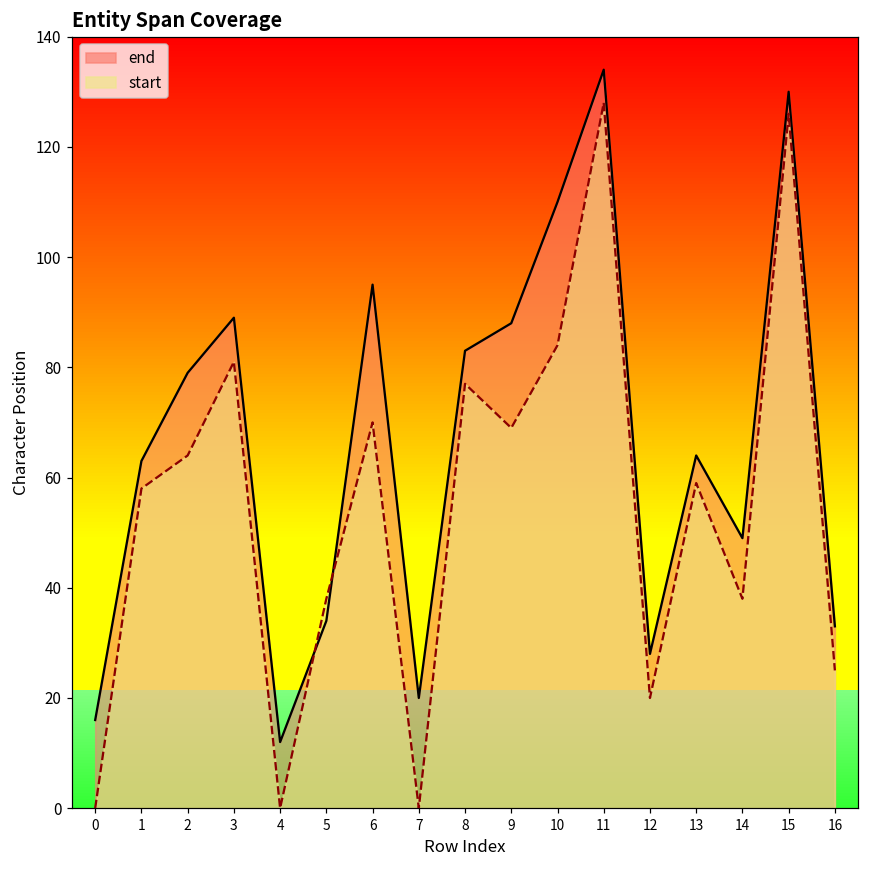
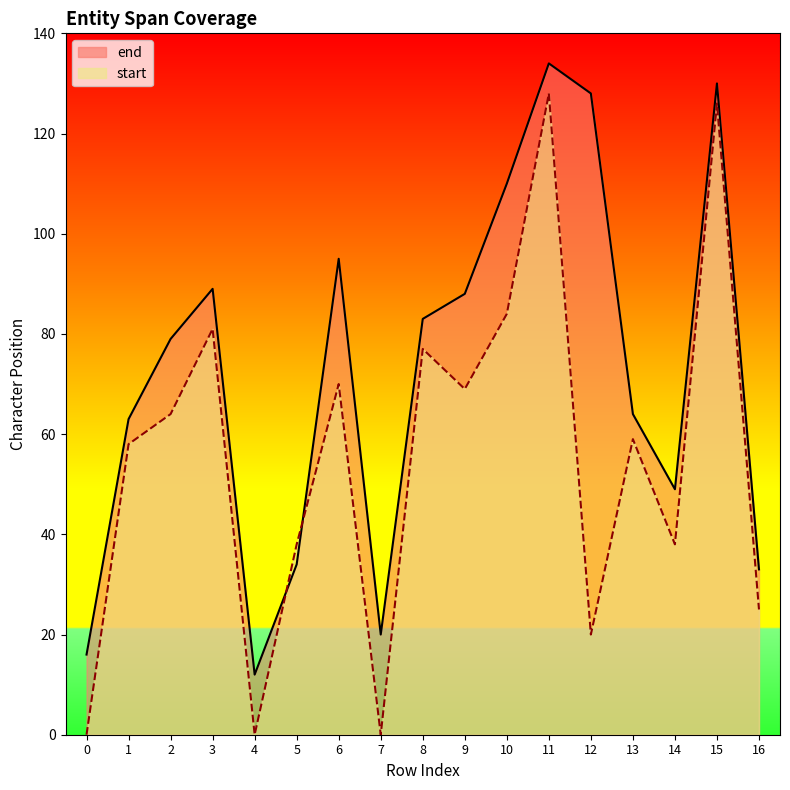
end, 12: 28 -> 128
